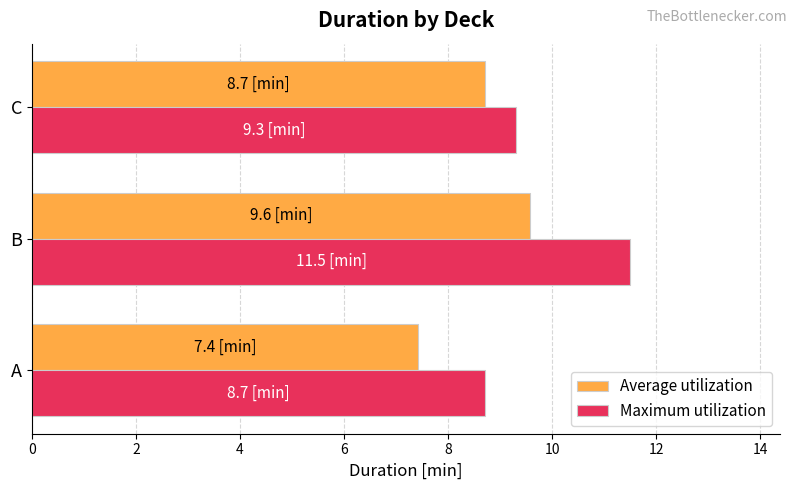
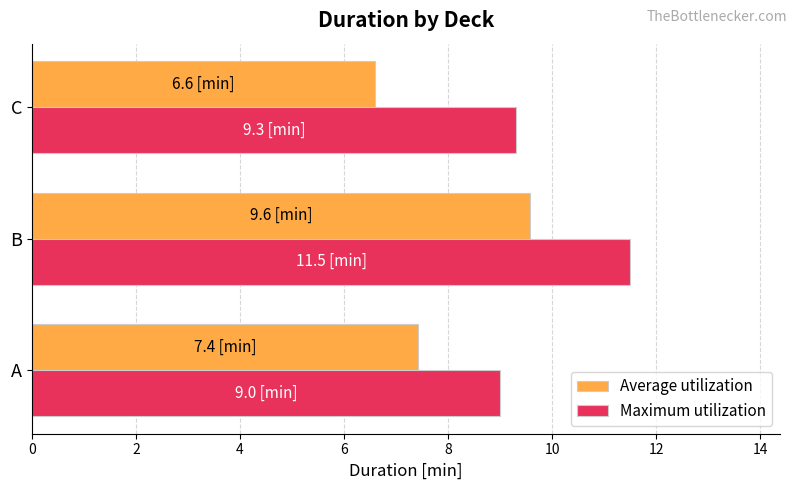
Average utilization, C: 8.7 -> 6.6
Maximum utilization, A: 8.7 -> 9.0
